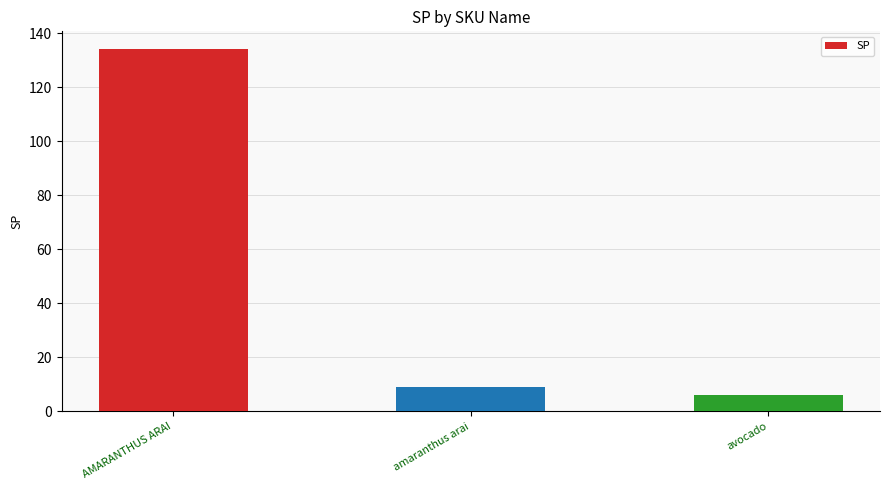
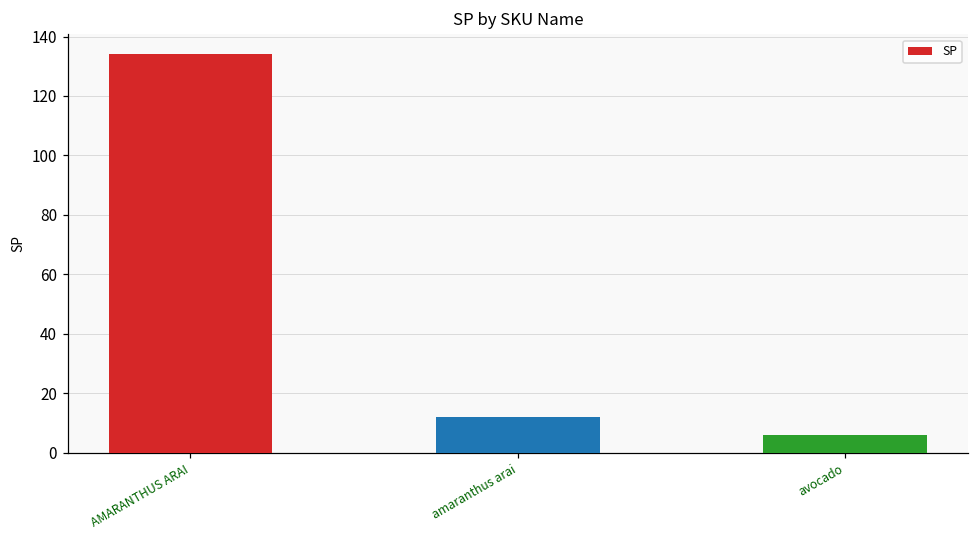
amaranthus arai: 9 -> 12
